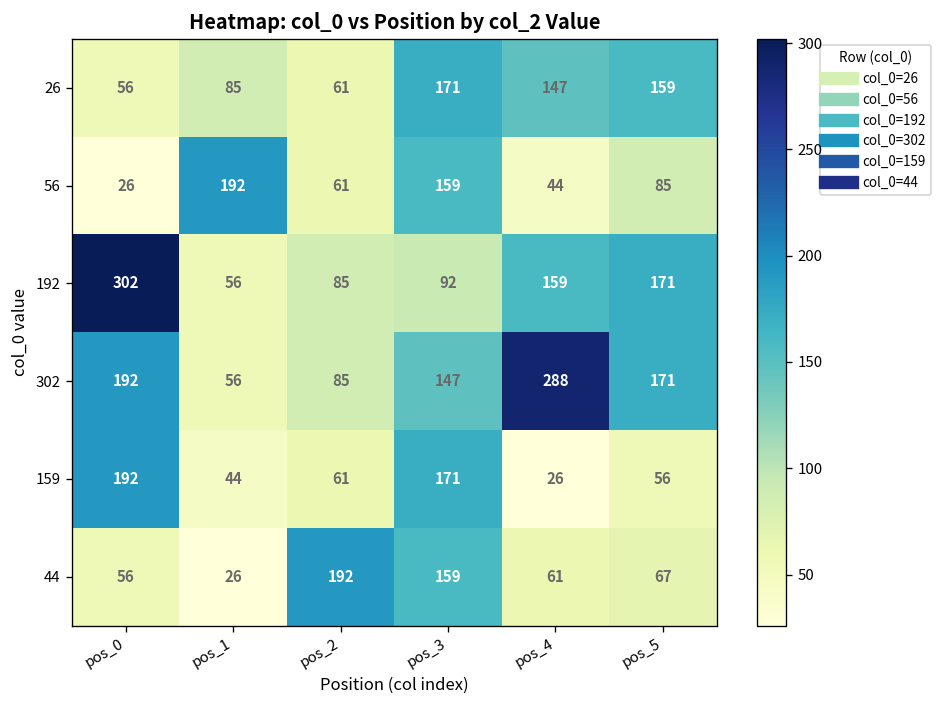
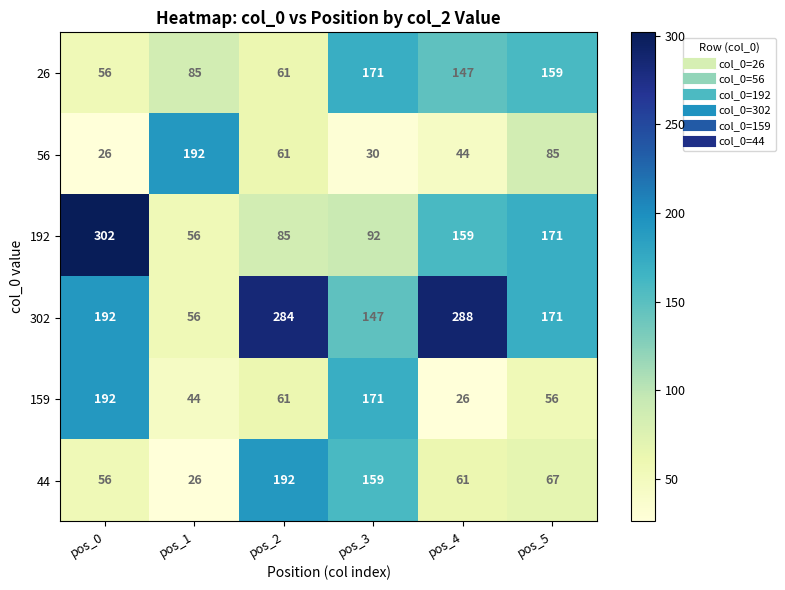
56, pos_3: 159 -> 30
302, pos_2: 85 -> 284
